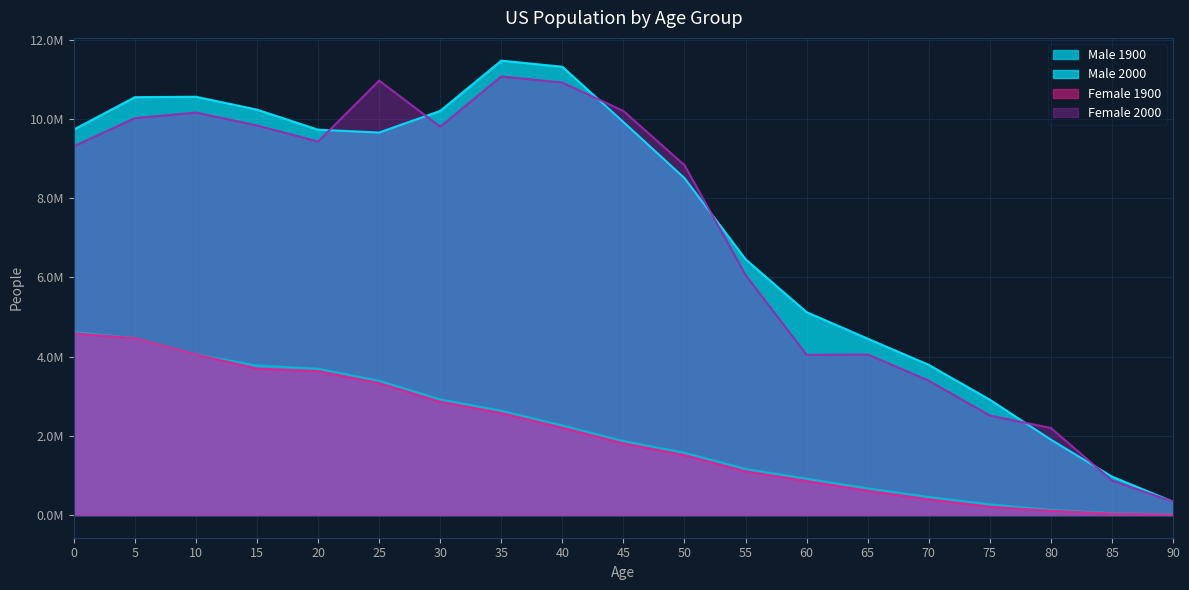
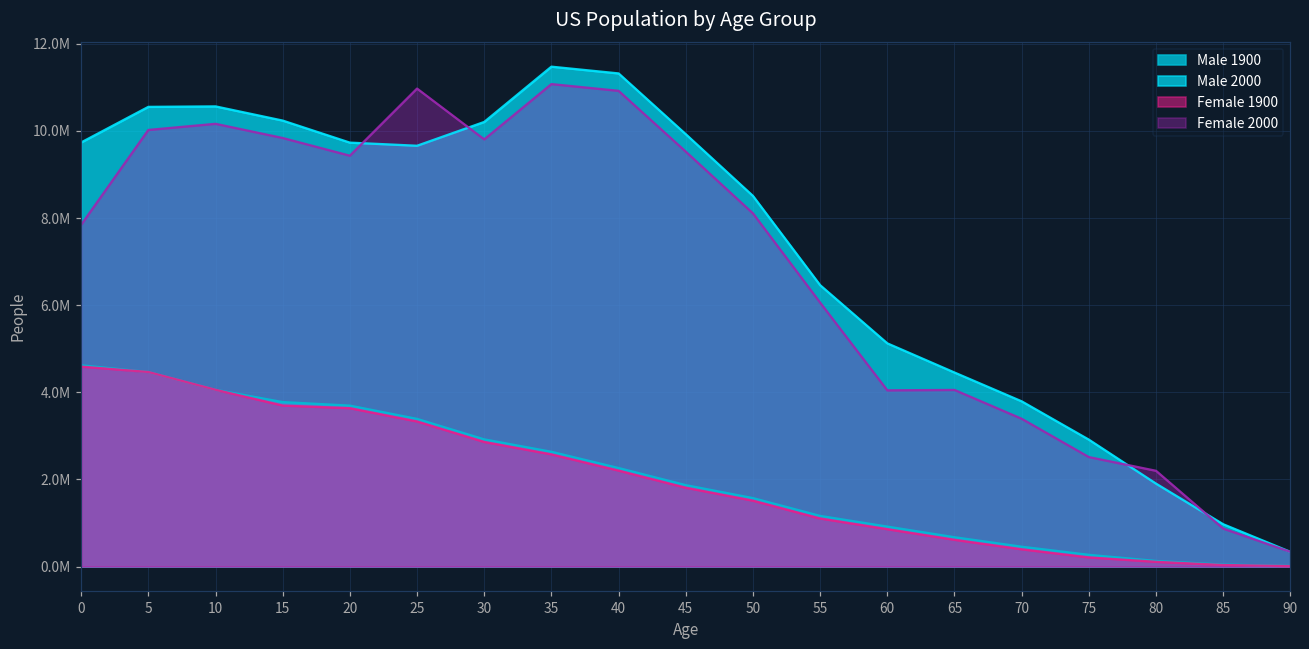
Female 2000, 0: 9300000 -> 7800000
Female 2000, 45: 10200000 -> 9500000
Female 2000, 50: 8800000 -> 8100000
